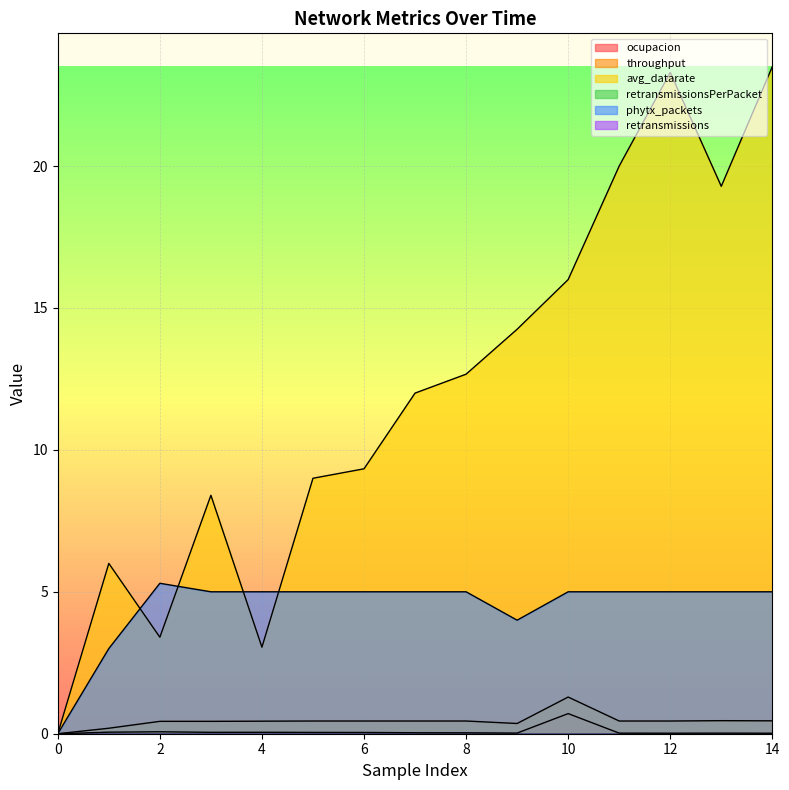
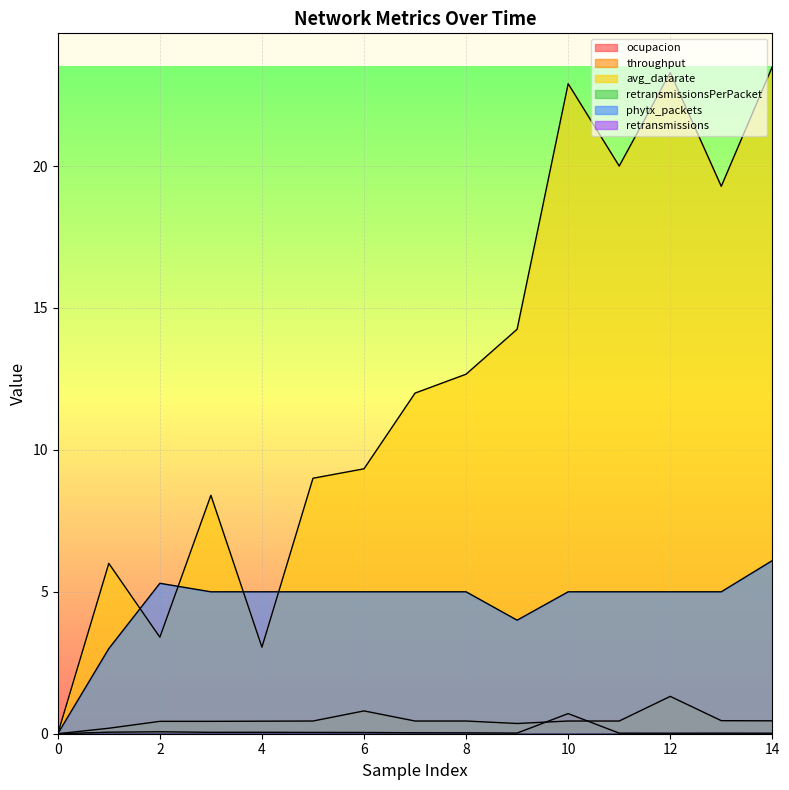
throughput, 6: 0.4 -> 0.8
throughput, 10: 1.3 -> 0.4
avg_datarate, 10: 16.0 -> 22.9
throughput, 12: 0.4 -> 1.3
phytx_packets, 14: 5.0 -> 6.1
